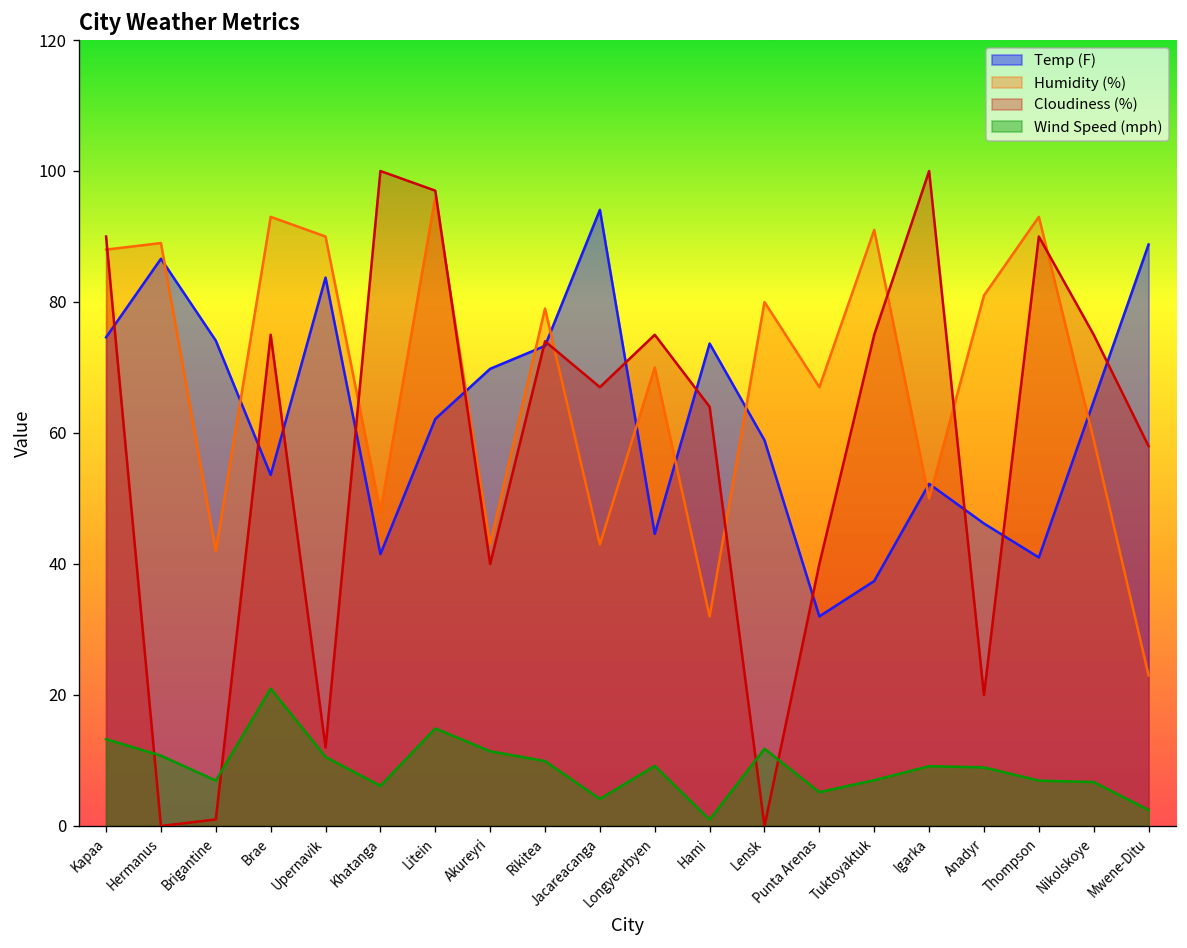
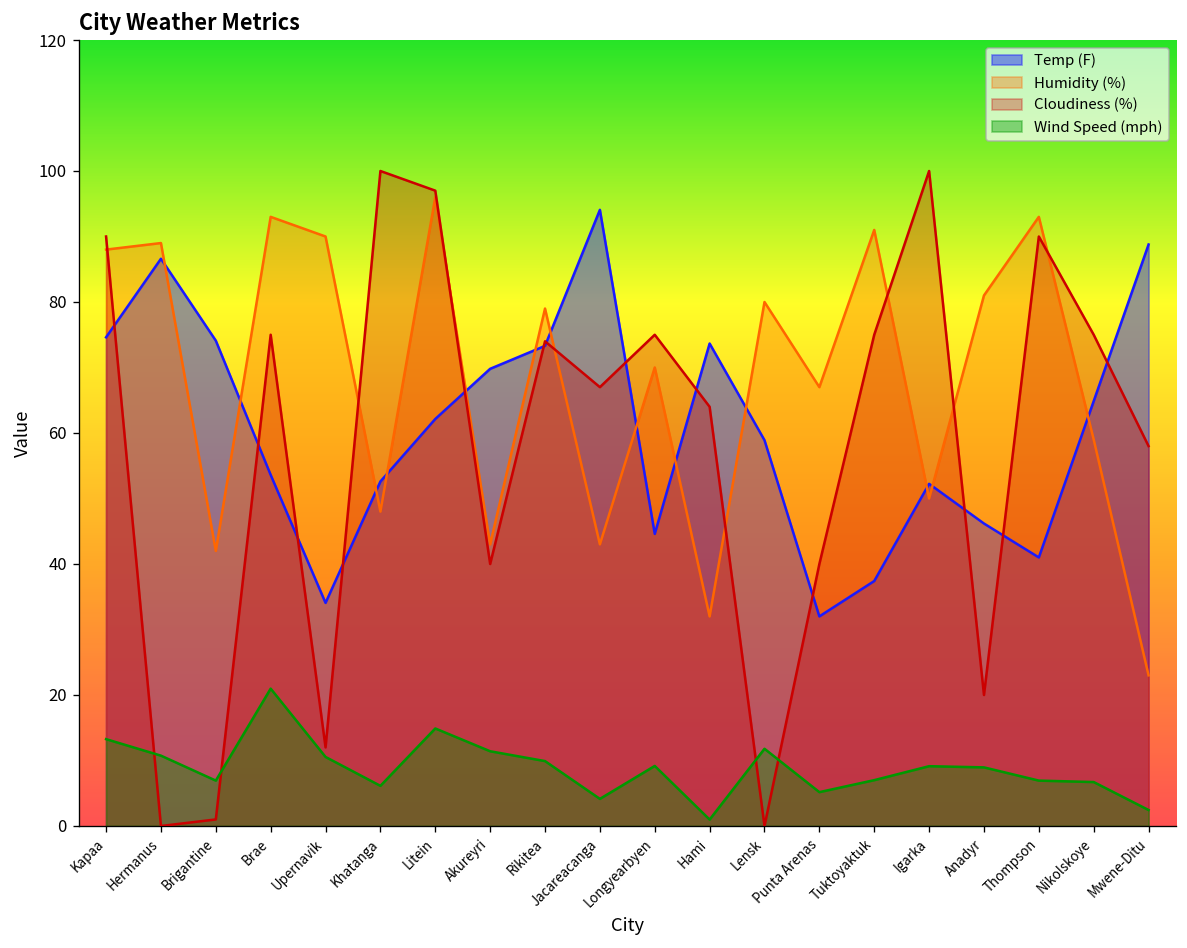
Temp (F), Upernavik: 84 -> 34
Temp (F), Khatanga: 42 -> 53
